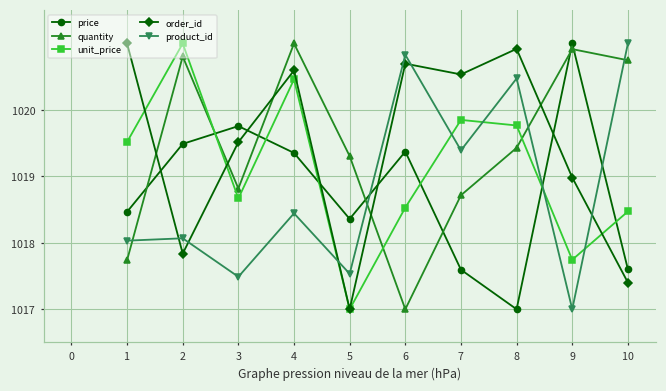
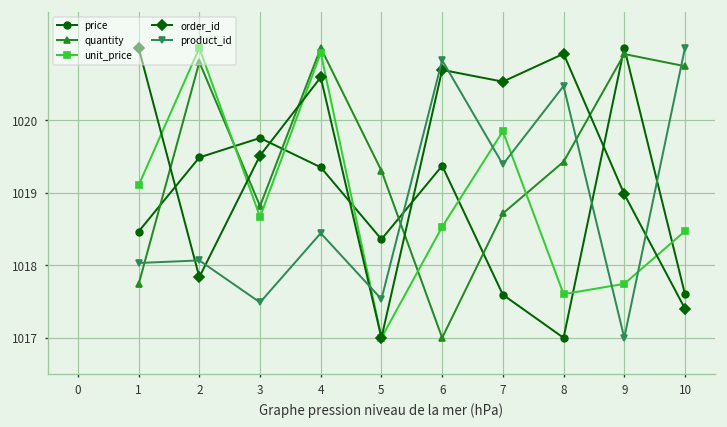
unit_price, 1: 1019.5 -> 1019.1
unit_price, 4: 1020.5 -> 1020.9
unit_price, 8: 1019.8 -> 1017.6
